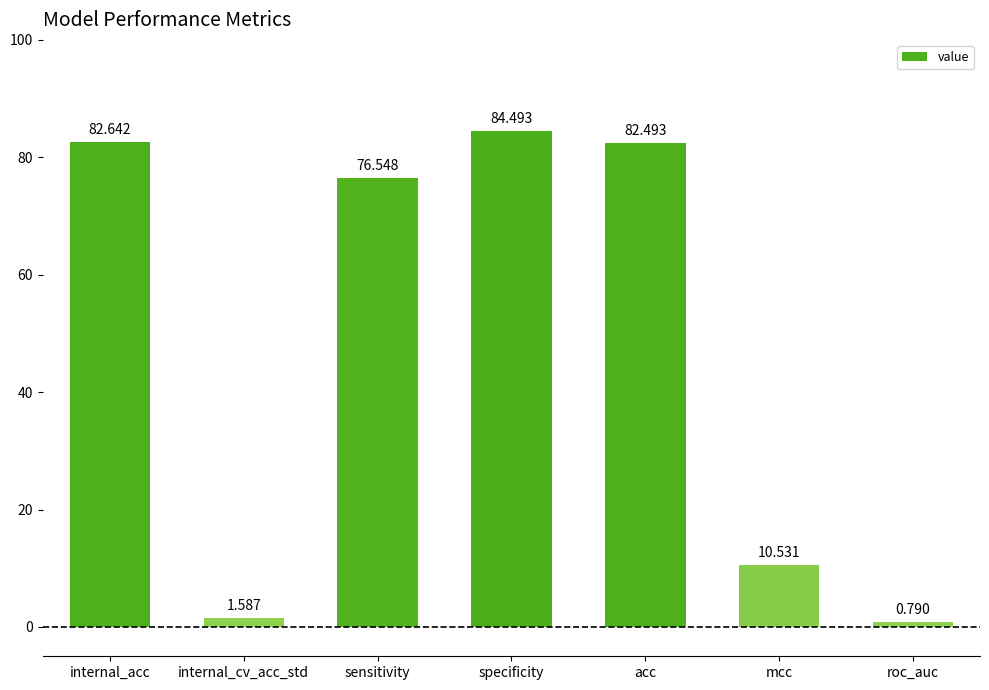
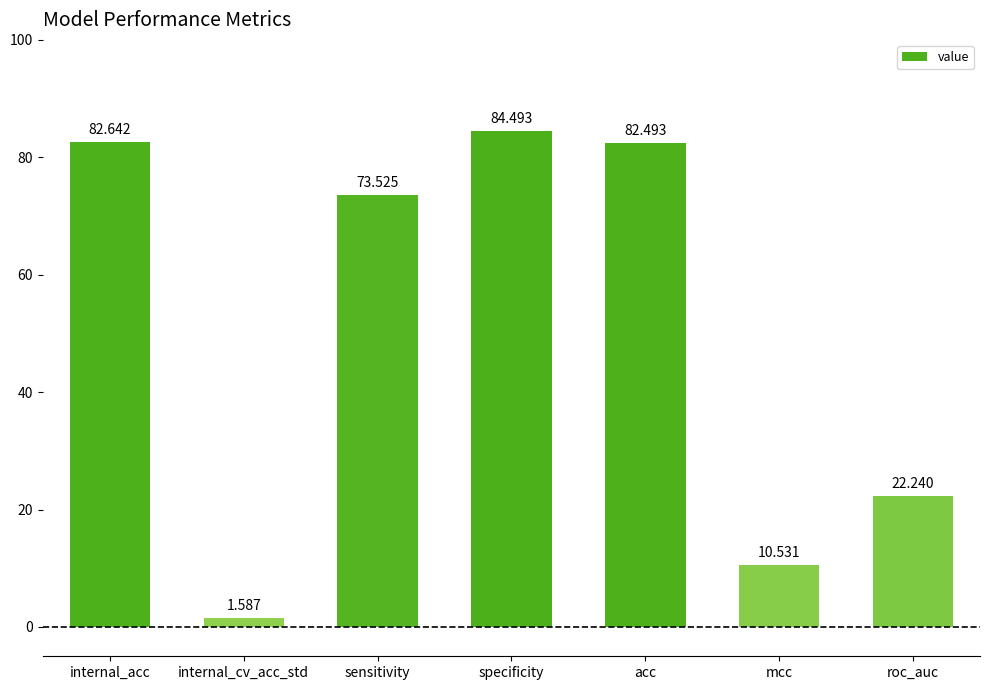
sensitivity: 76.548 -> 73.525
roc_auc: 0.790 -> 22.240
